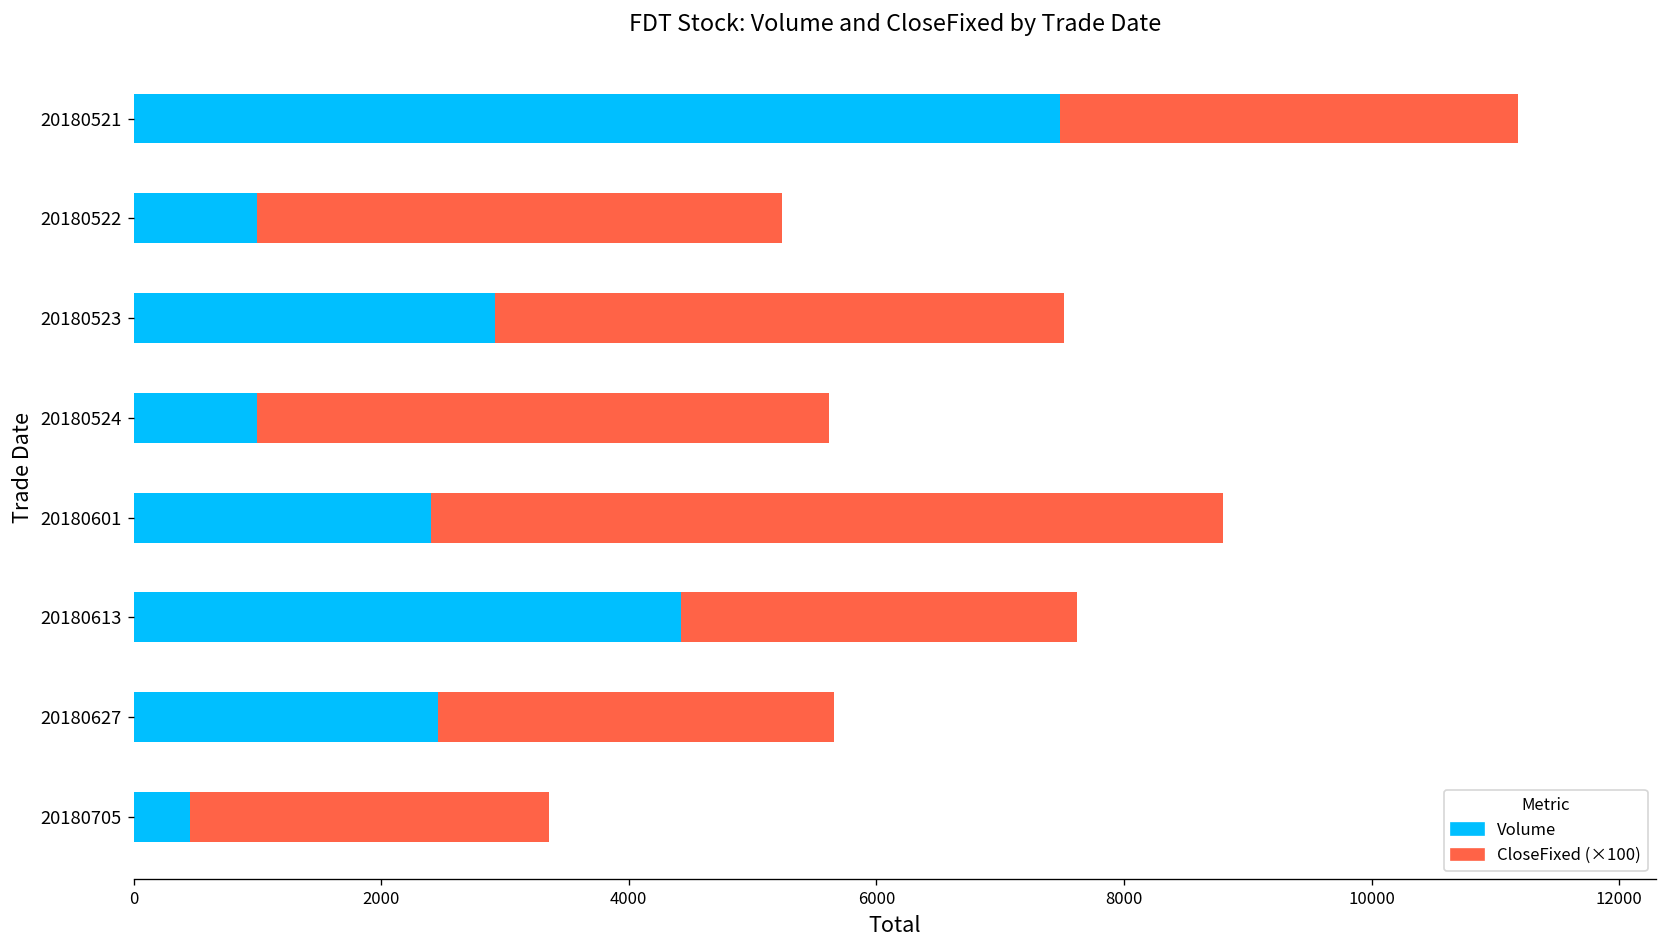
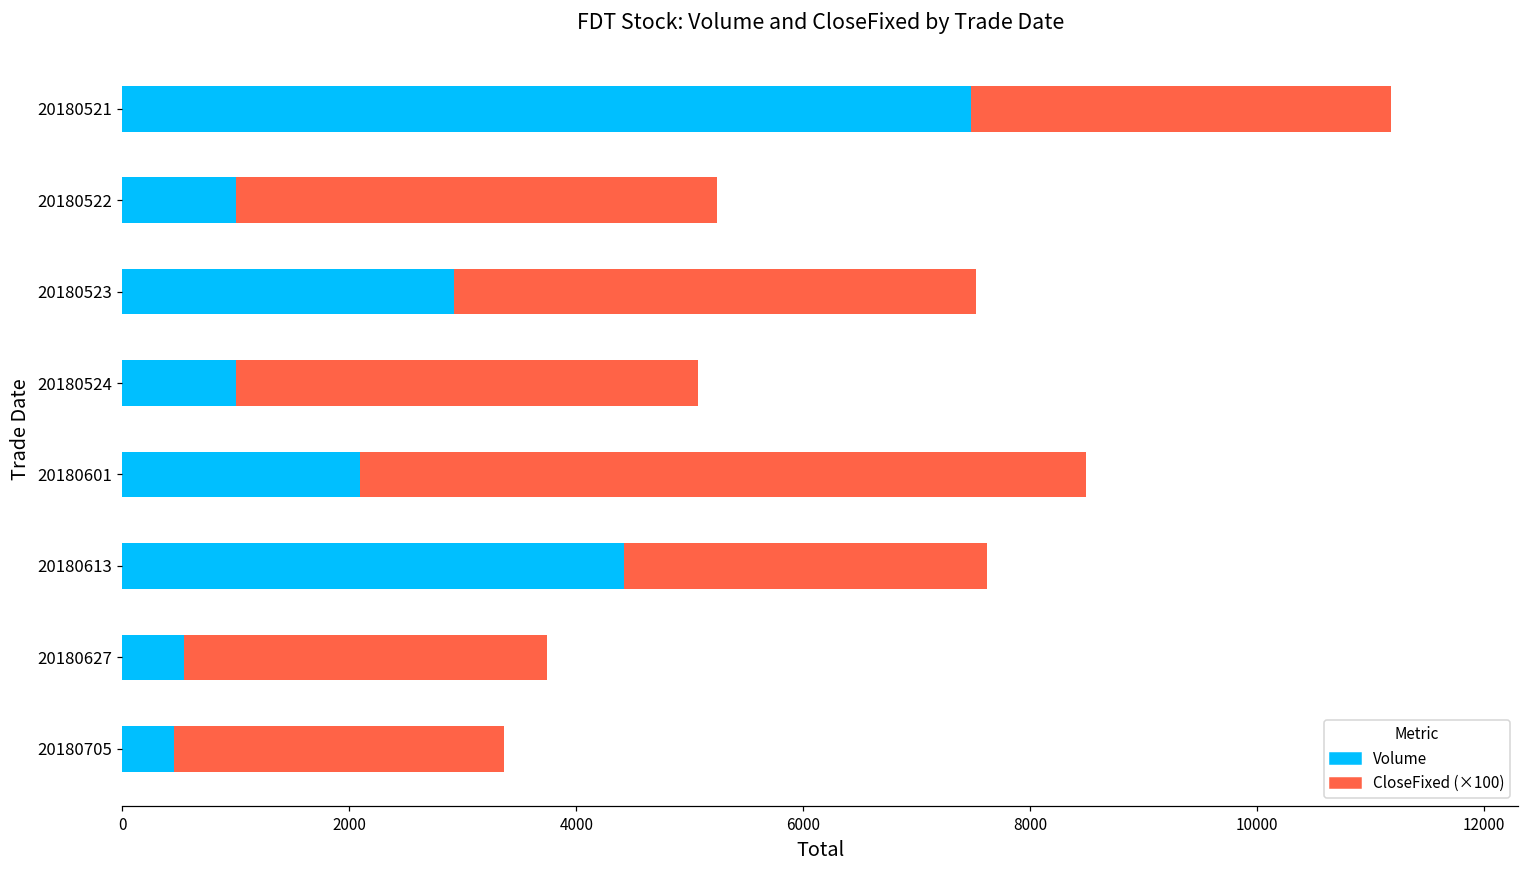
CloseFixed (×100), 20180524: 4620 -> 4070
Volume, 20180601: 2400 -> 2090
Volume, 20180627: 2460 -> 540
